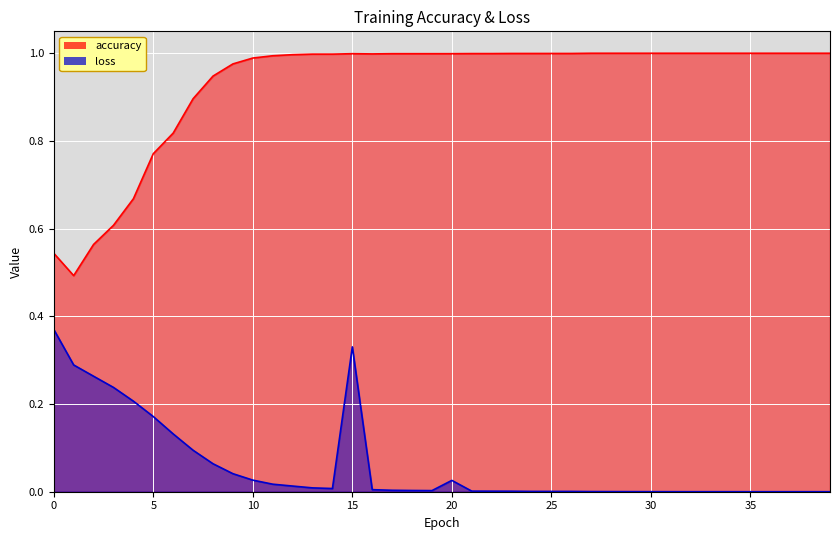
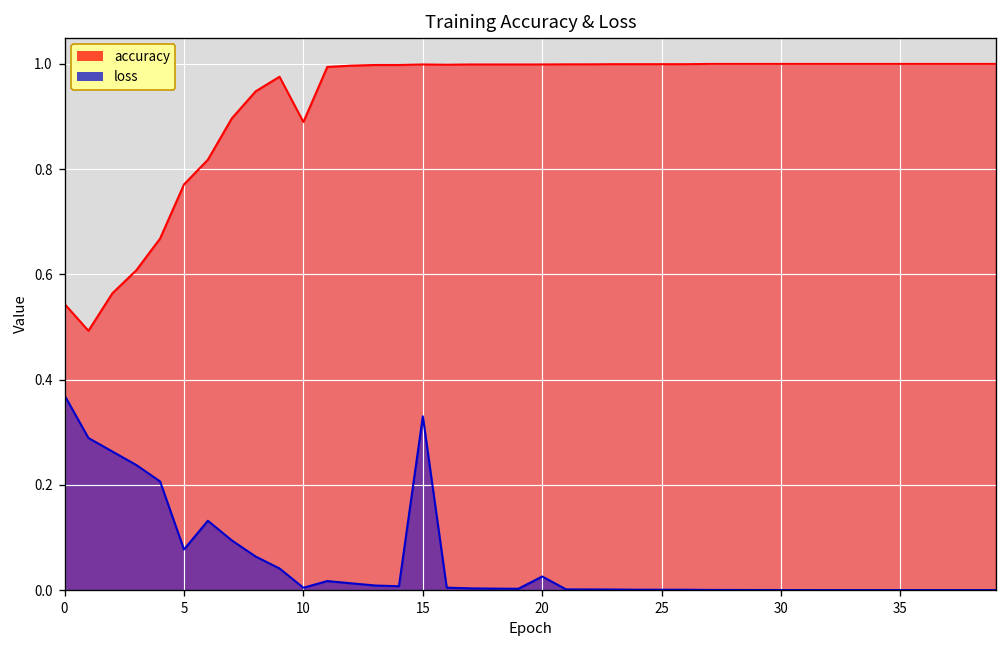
loss, 5: 0.17 -> 0.08
accuracy, 10: 0.99 -> 0.89
loss, 10: 0.03 -> 0.00
